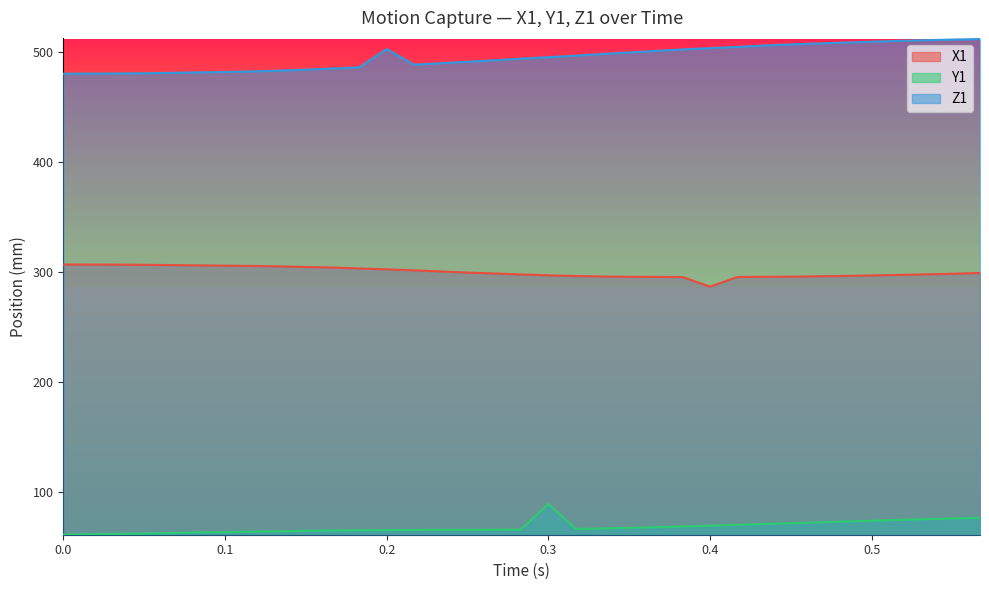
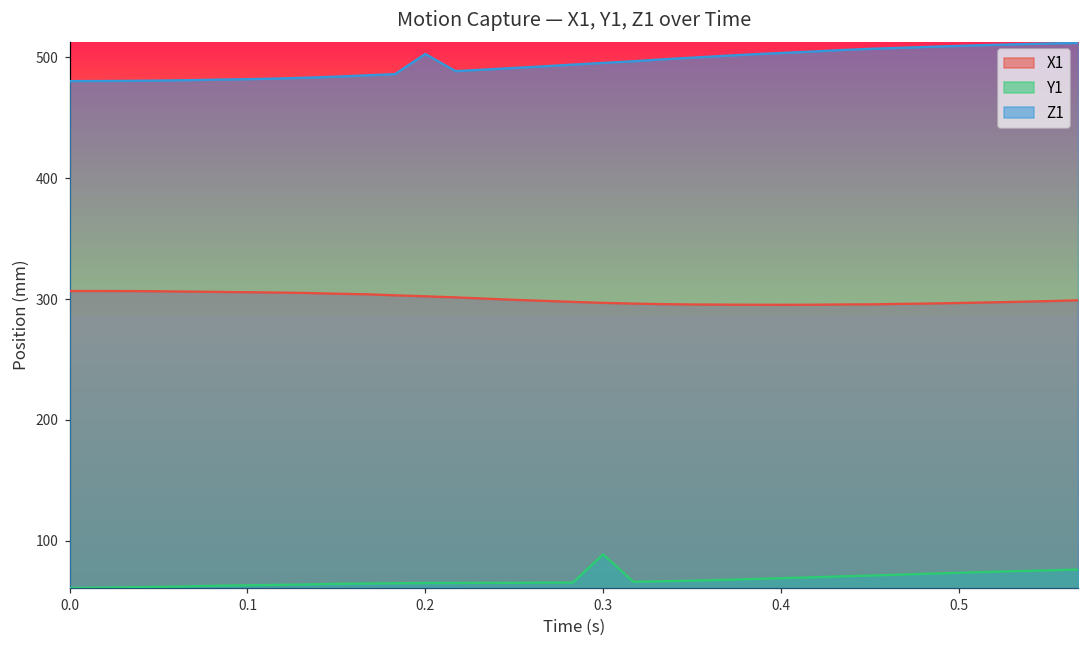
X1, 0.4: 287 -> 295
